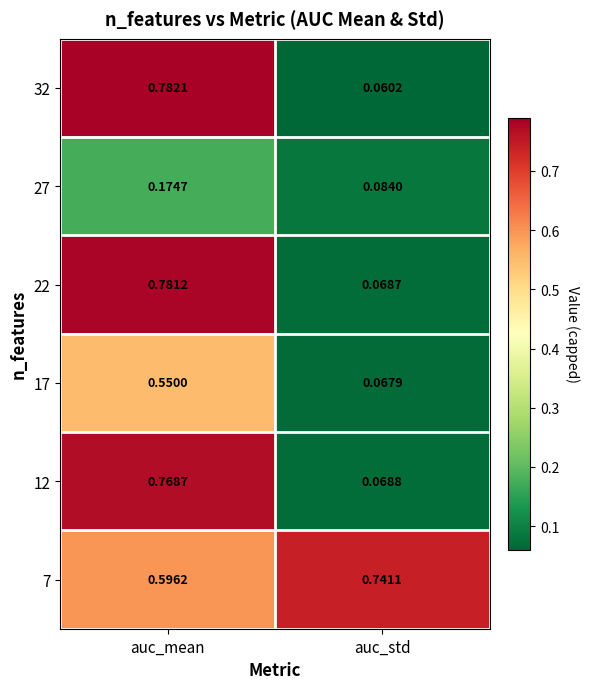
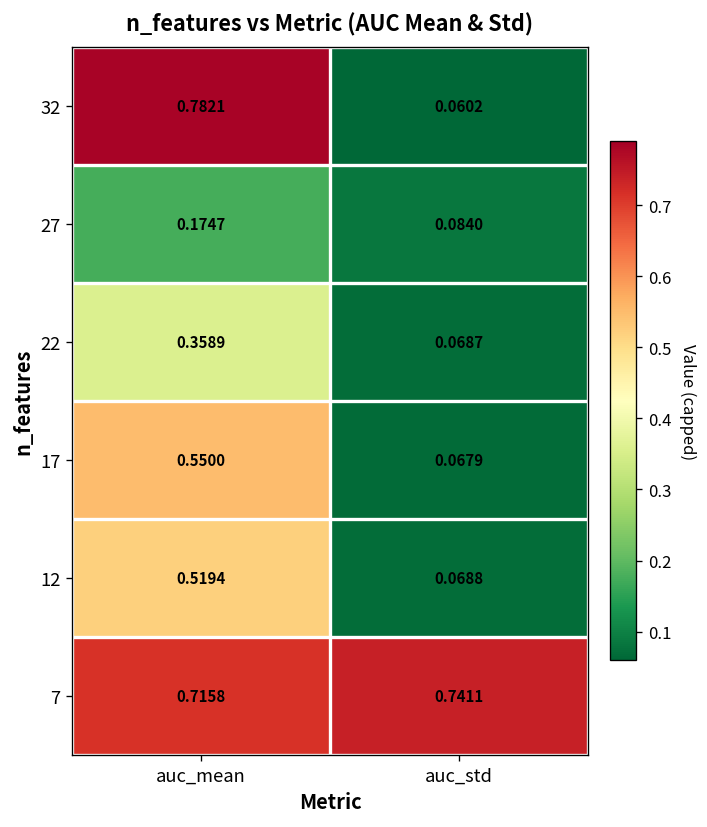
22, auc_mean: 0.7812 -> 0.3589
12, auc_mean: 0.7687 -> 0.5194
7, auc_mean: 0.5962 -> 0.7158
